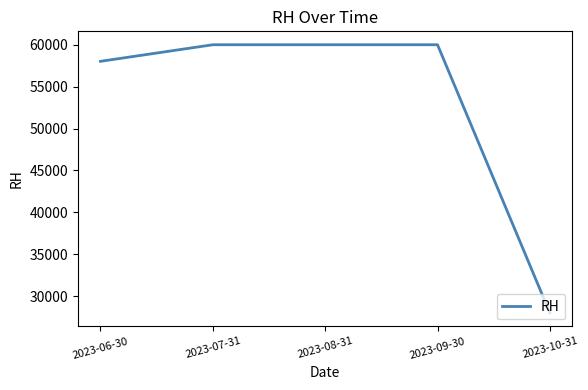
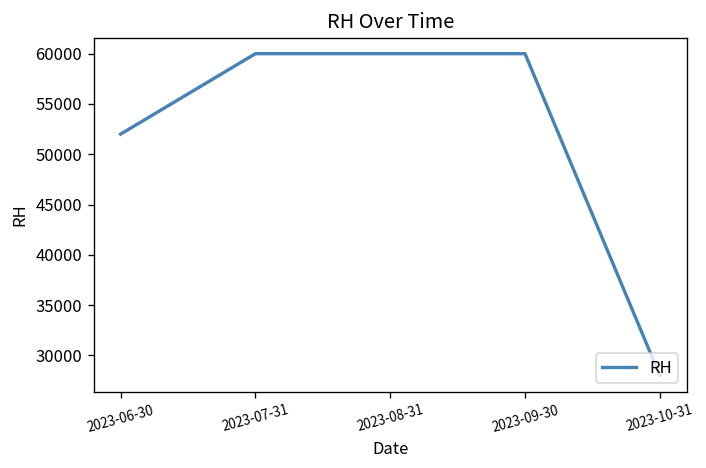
2023-06-30: 58000 -> 52000
